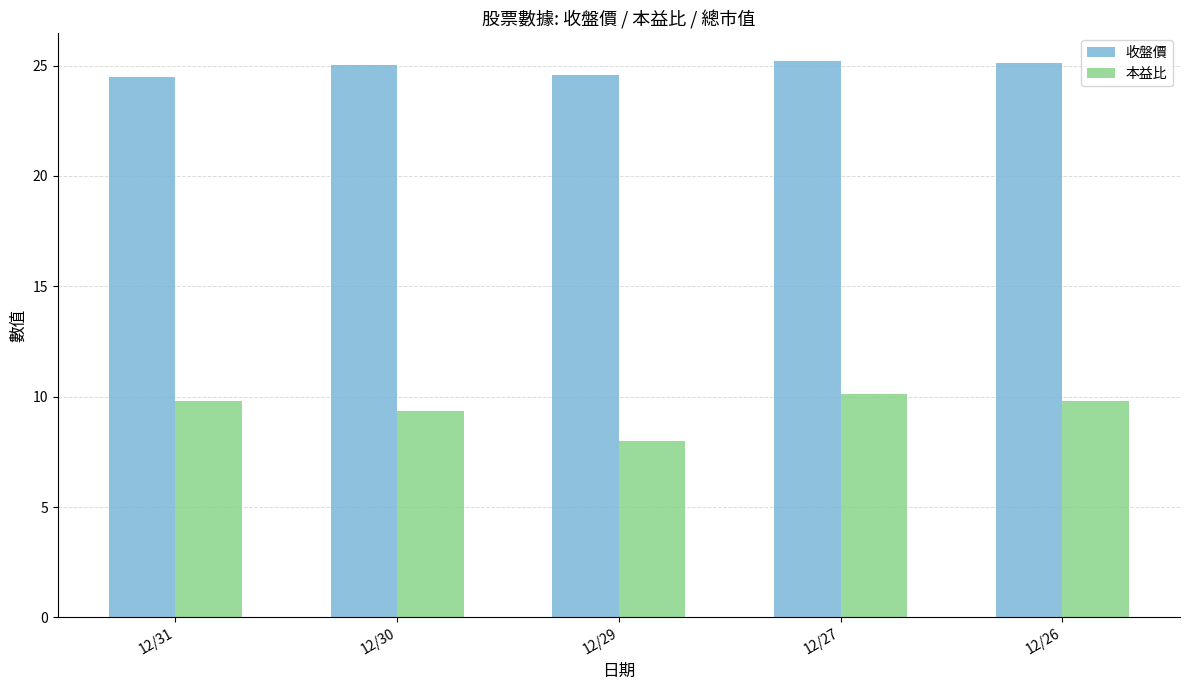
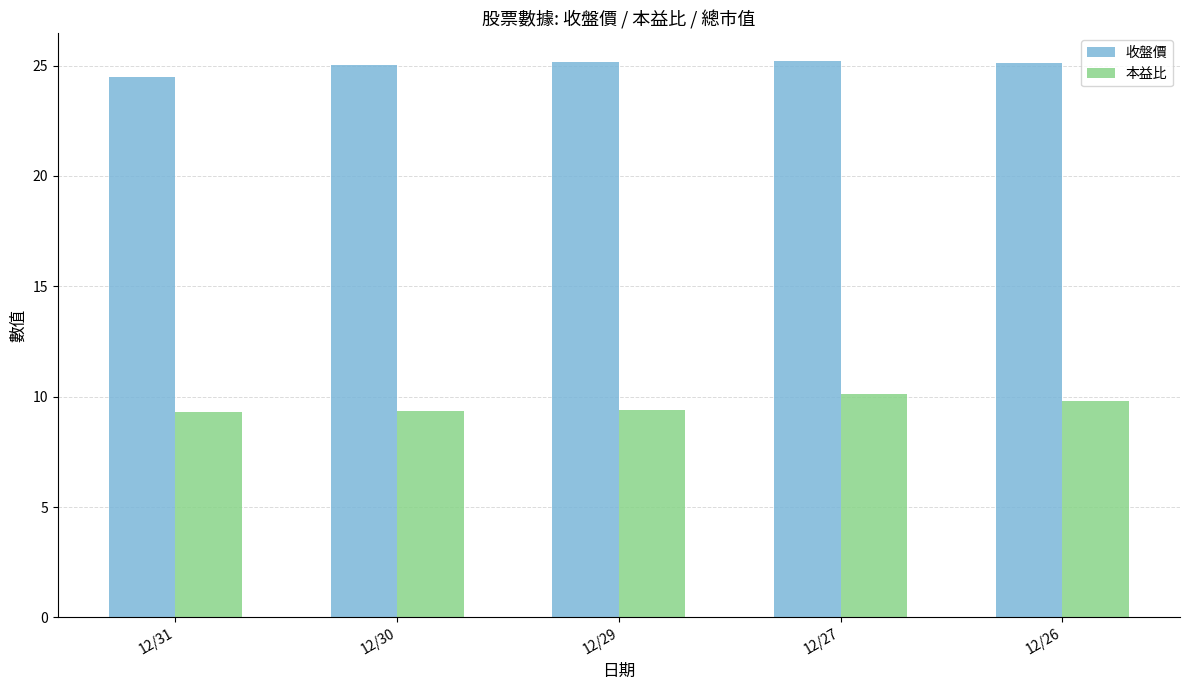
本益比, 12/31: 9.8 -> 9.3
收盤價, 12/29: 24.6 -> 25.2
本益比, 12/29: 8.0 -> 9.4
